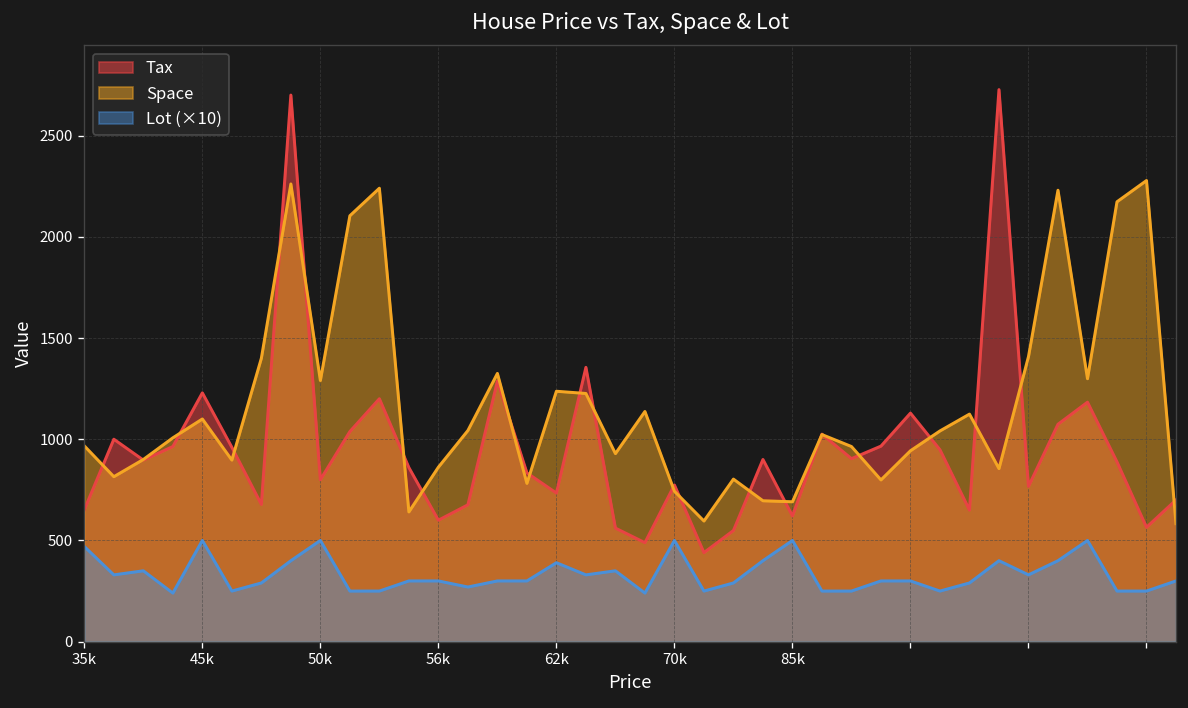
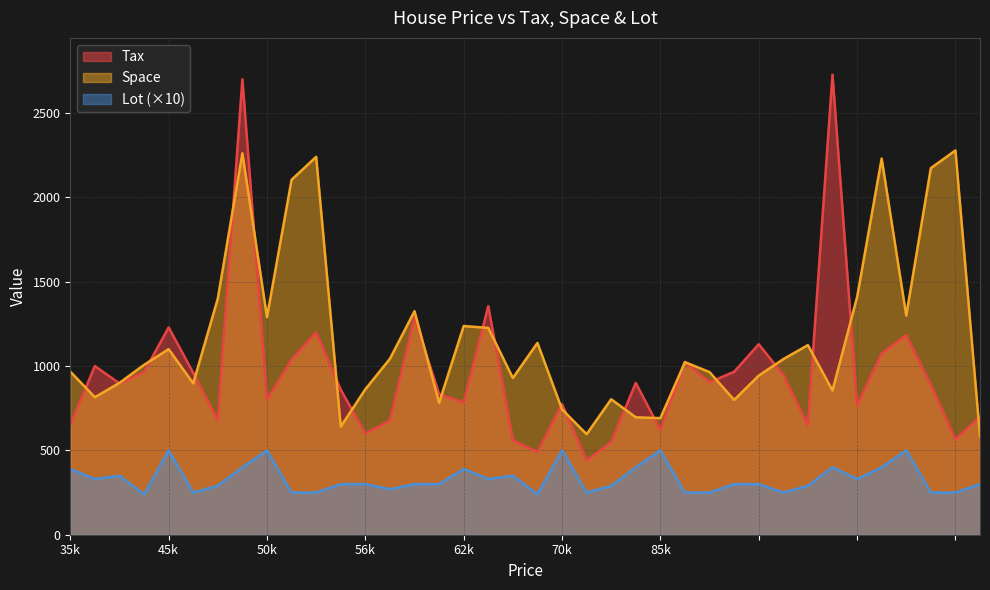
Lot (×10), 35k: 470 -> 390
Tax, 62k: 730 -> 780
